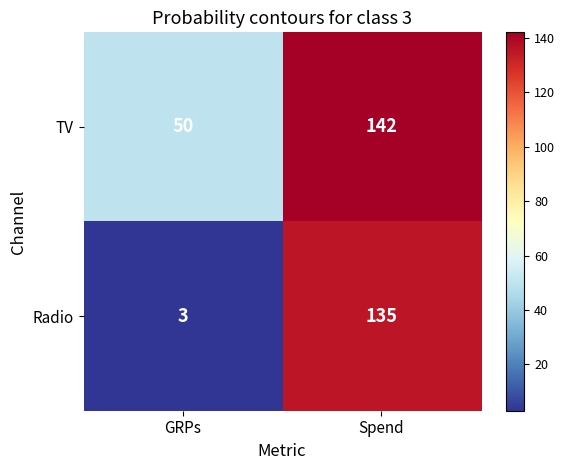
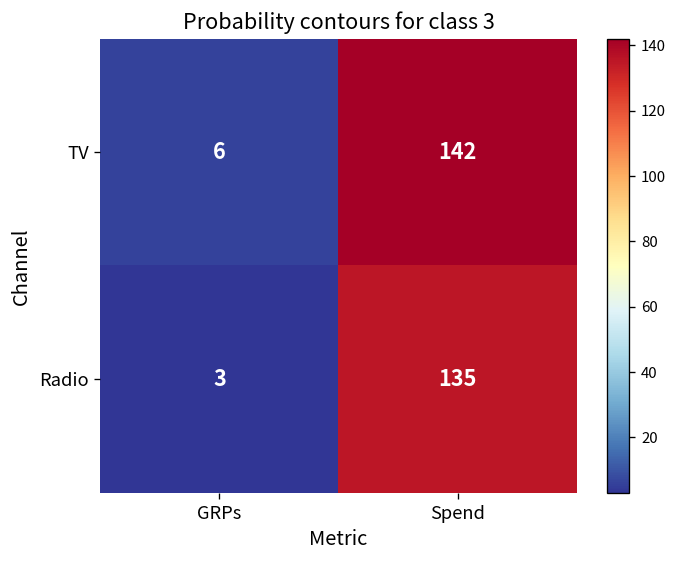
TV, GRPs: 50 -> 6
